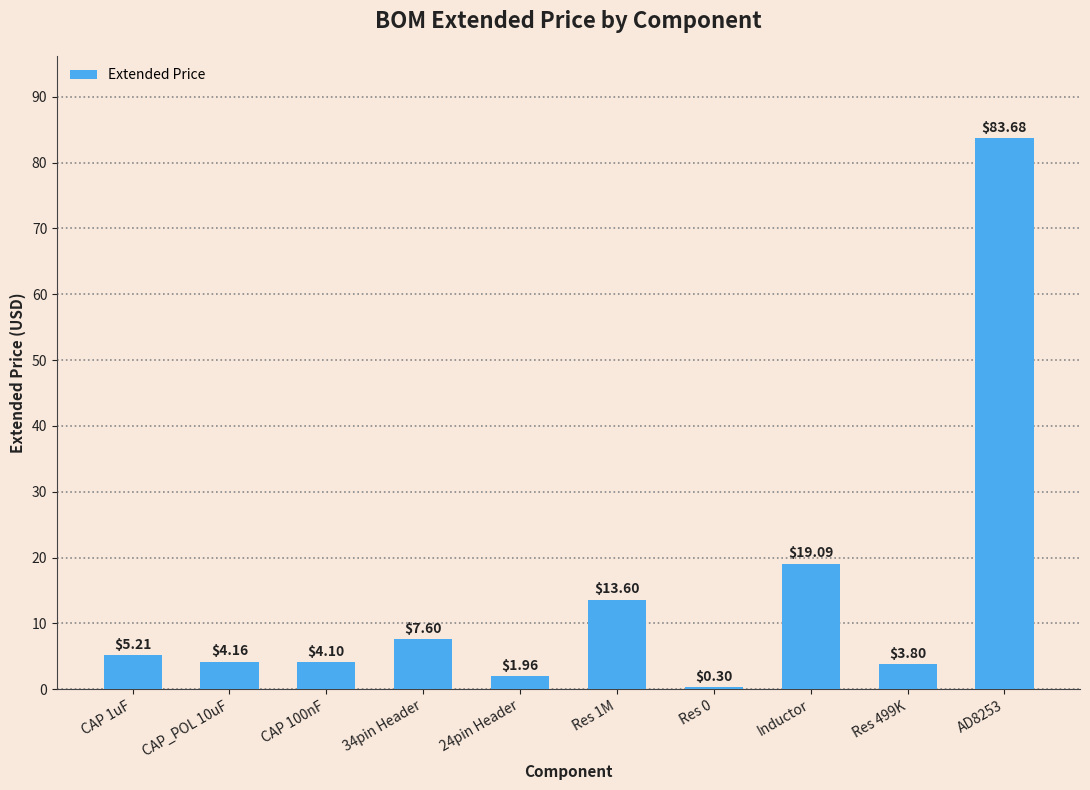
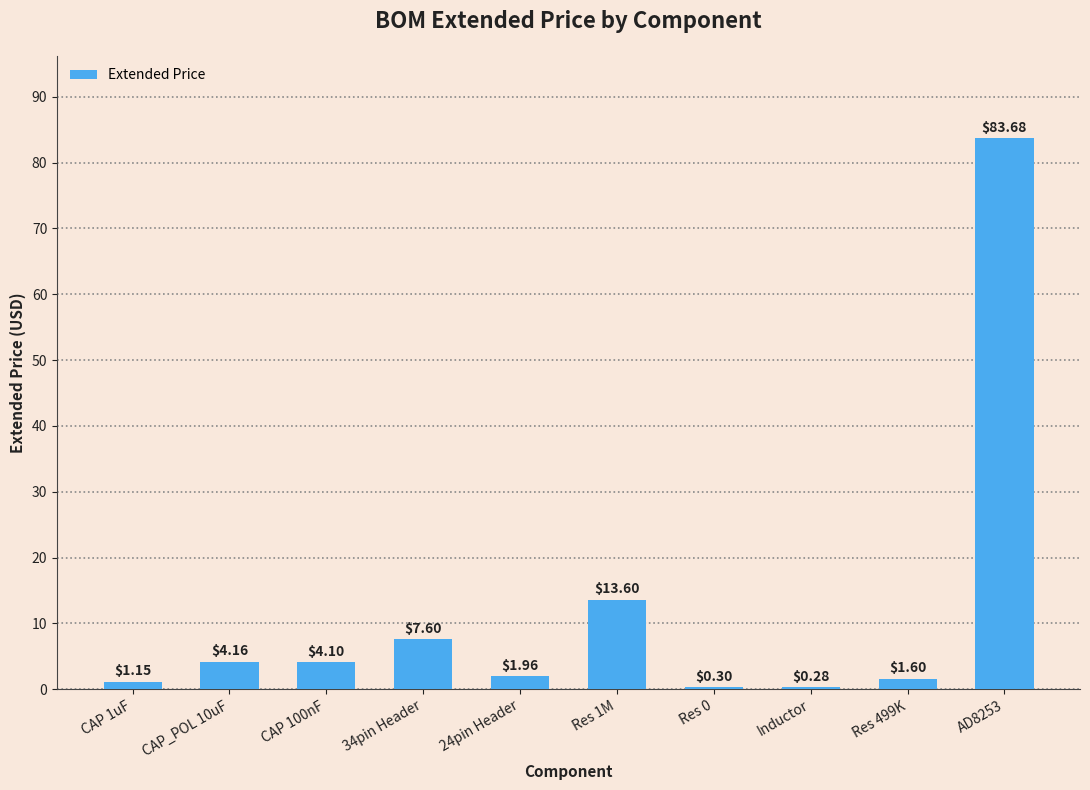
CAP 1uF: $5.21 -> $1.15
Inductor: $19.09 -> $0.28
Res 499K: $3.80 -> $1.60
